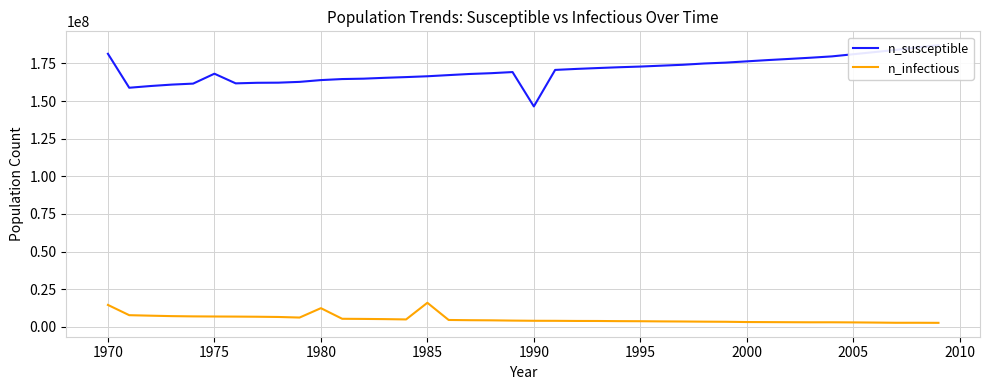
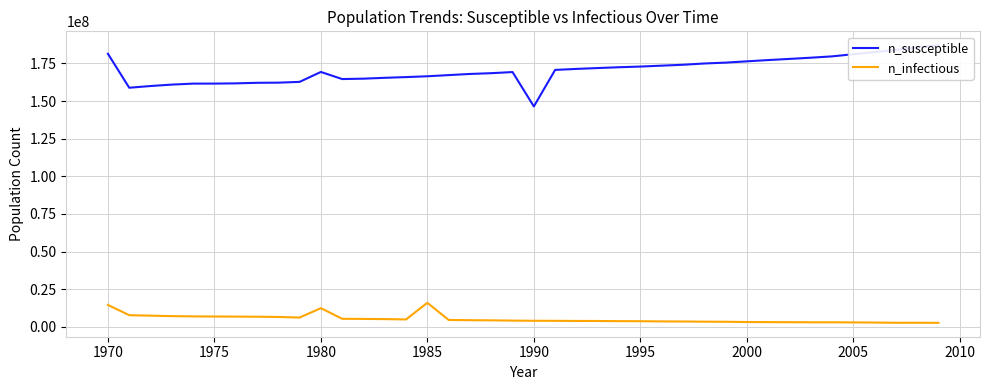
n_susceptible, 1975: 168000000 -> 162000000
n_susceptible, 1980: 164000000 -> 169000000
